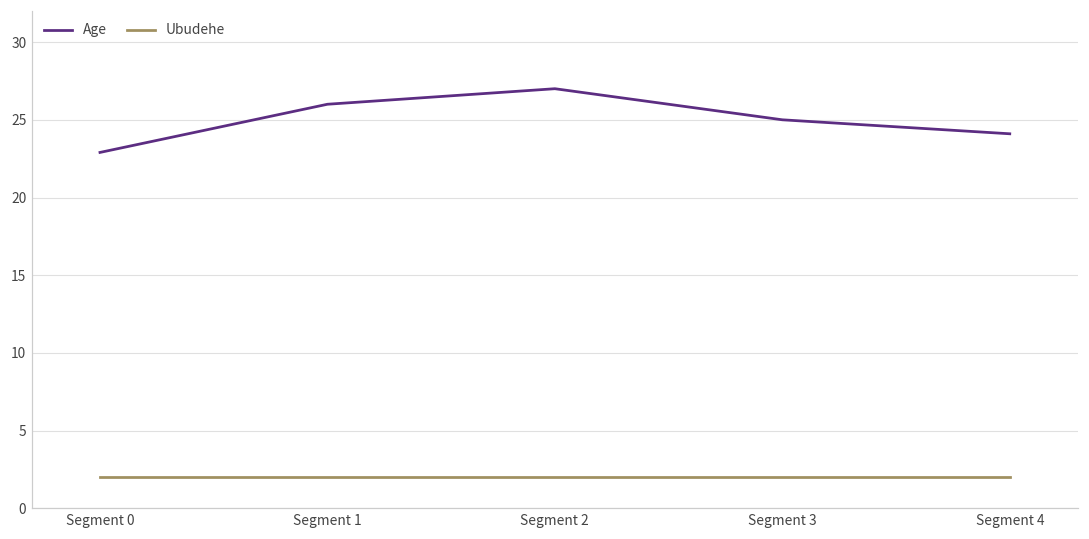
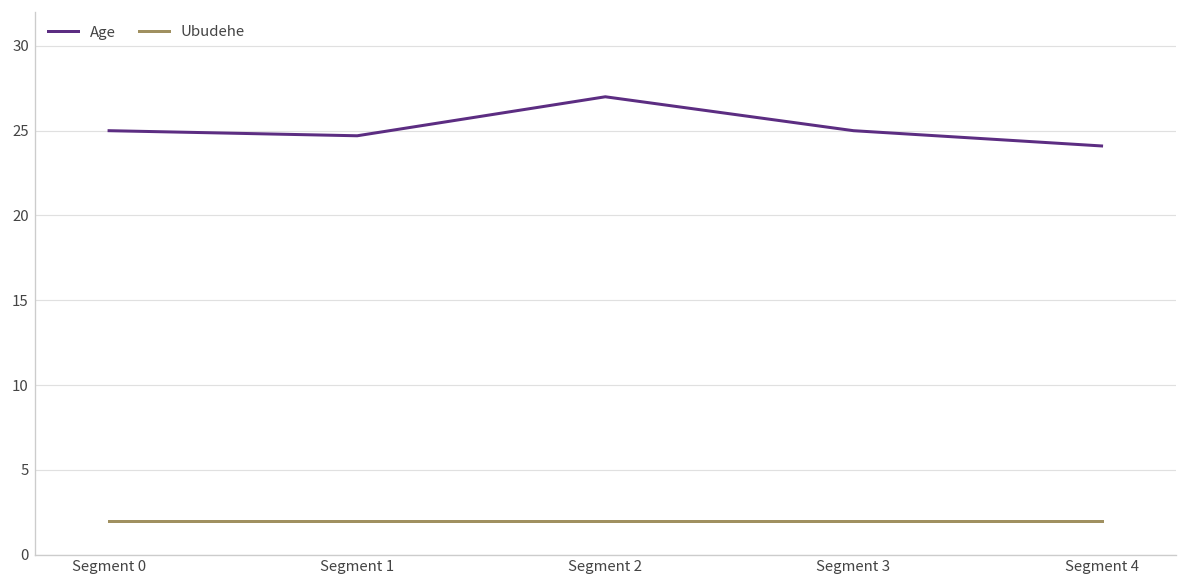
Age, Segment 0: 22.9 -> 25.0
Age, Segment 1: 26.0 -> 24.7
